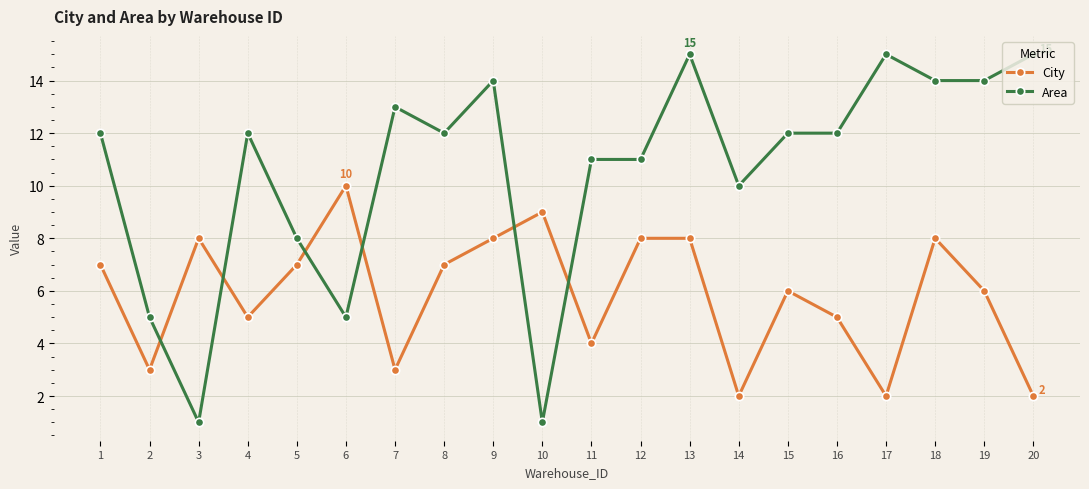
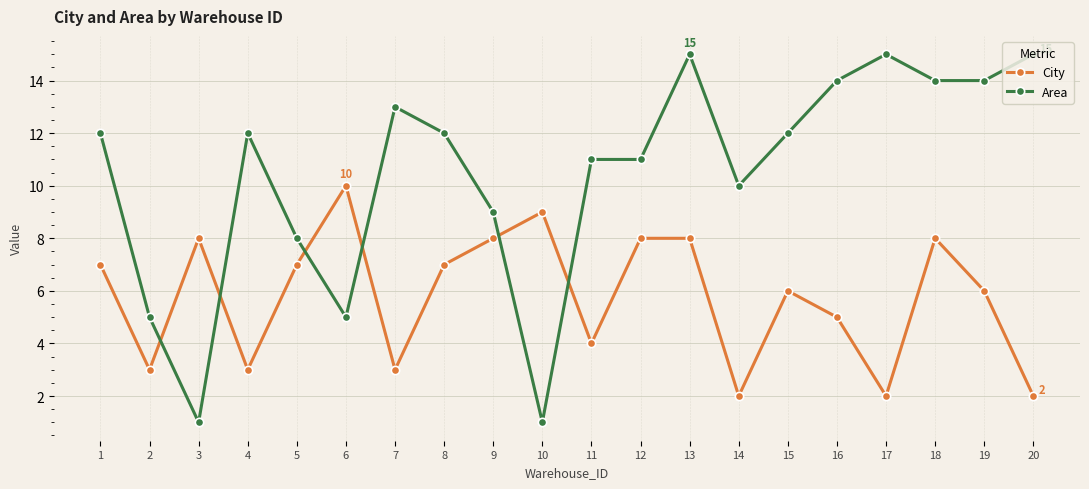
City, 4: 5 -> 3
Area, 9: 14 -> 9
Area, 16: 12 -> 14
